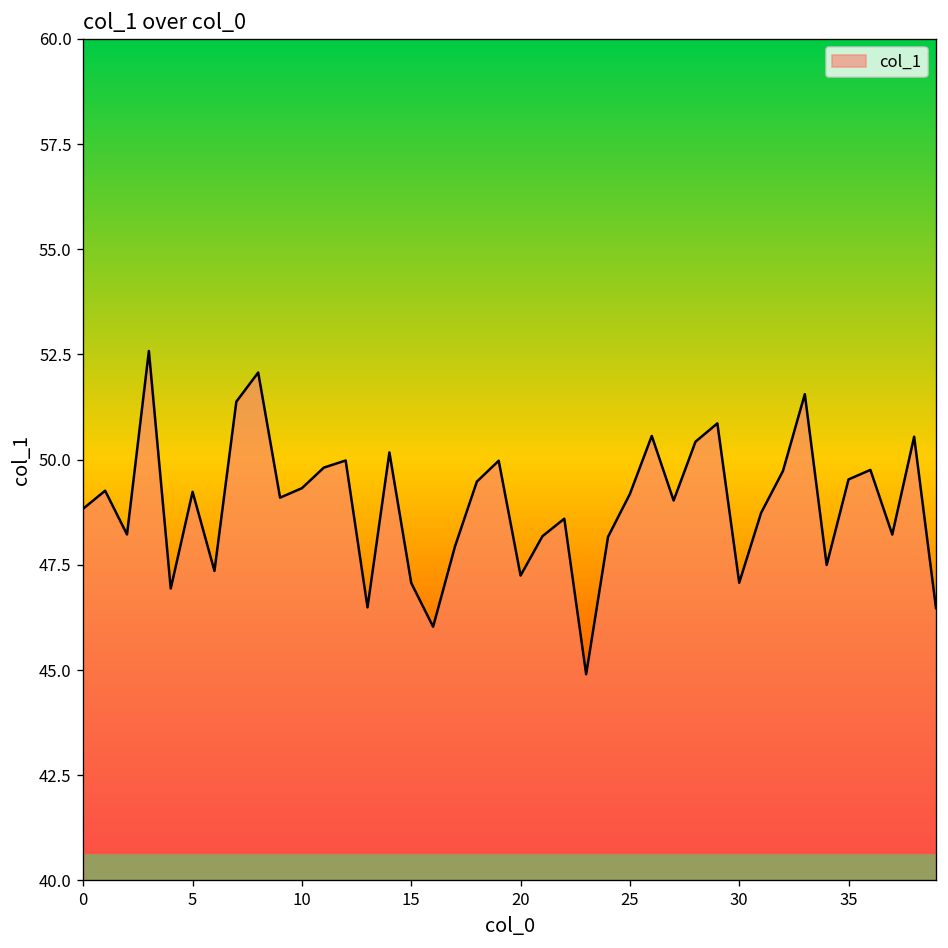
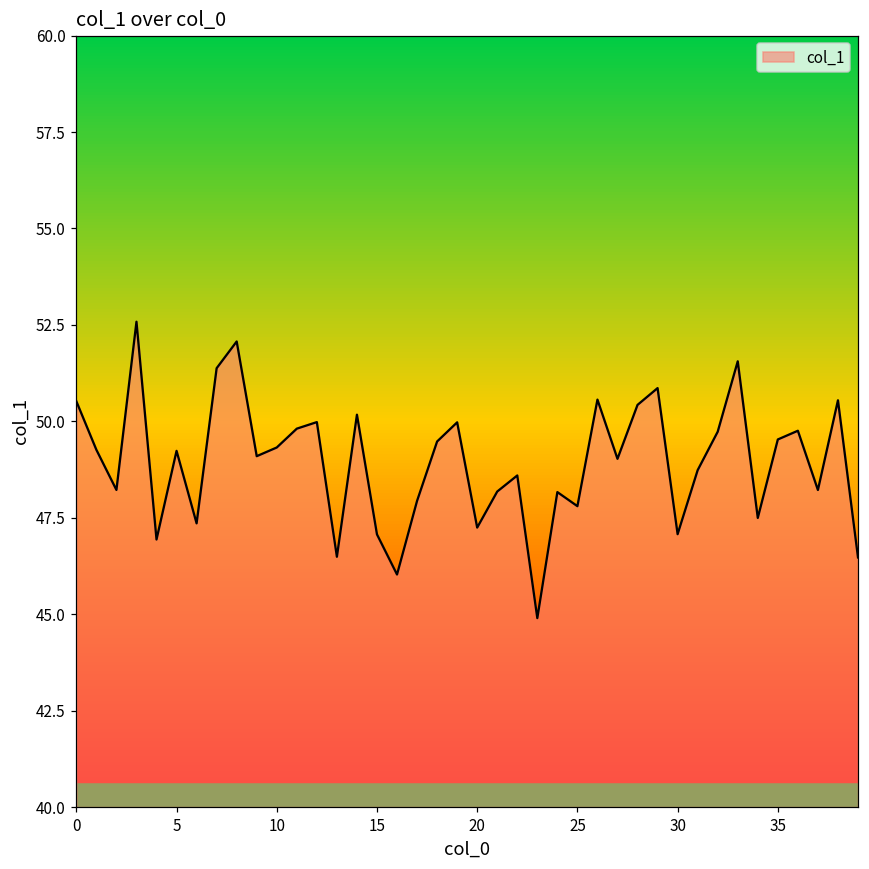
0: 48.8 -> 50.5
25: 49.2 -> 47.8
